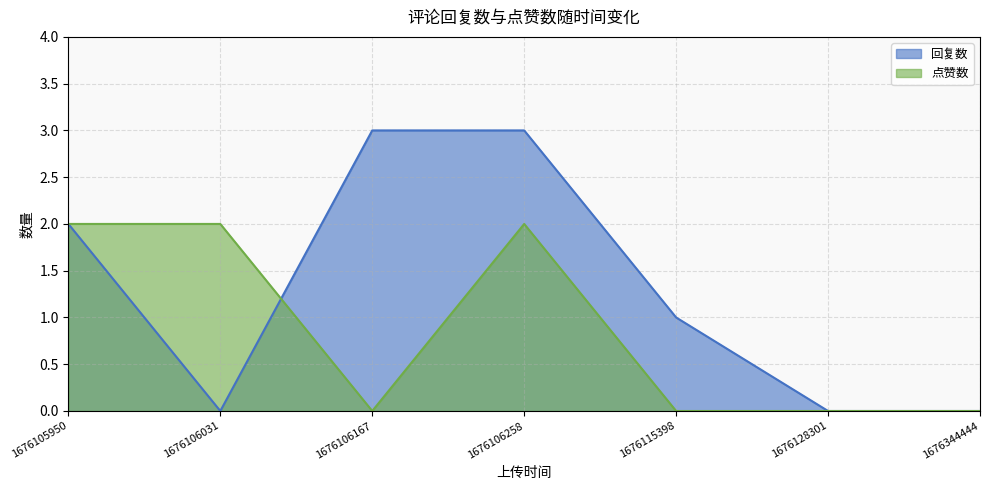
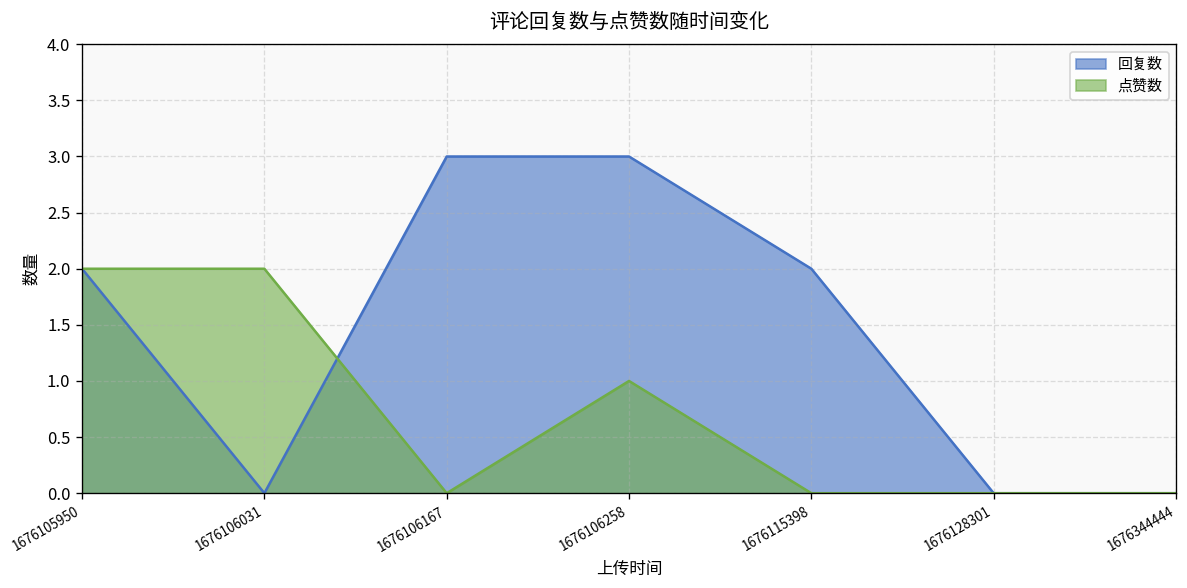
点赞数, 1676106258: 2 -> 1
回复数, 1676115398: 1 -> 2
